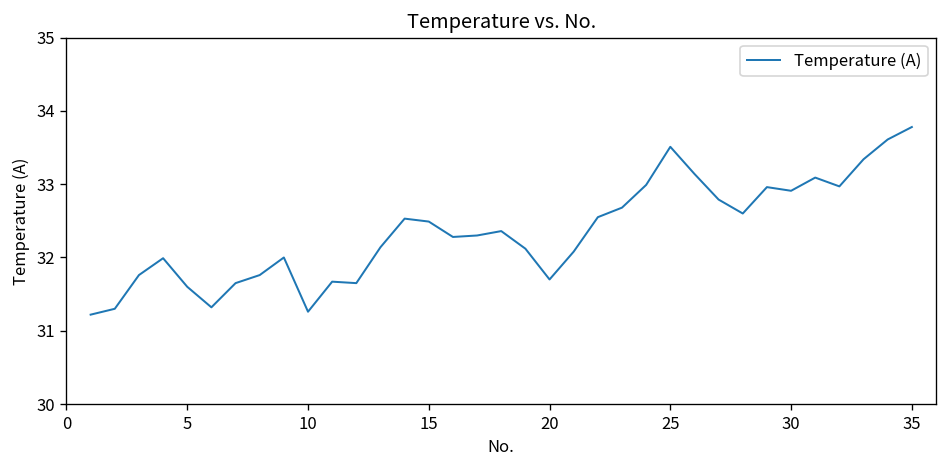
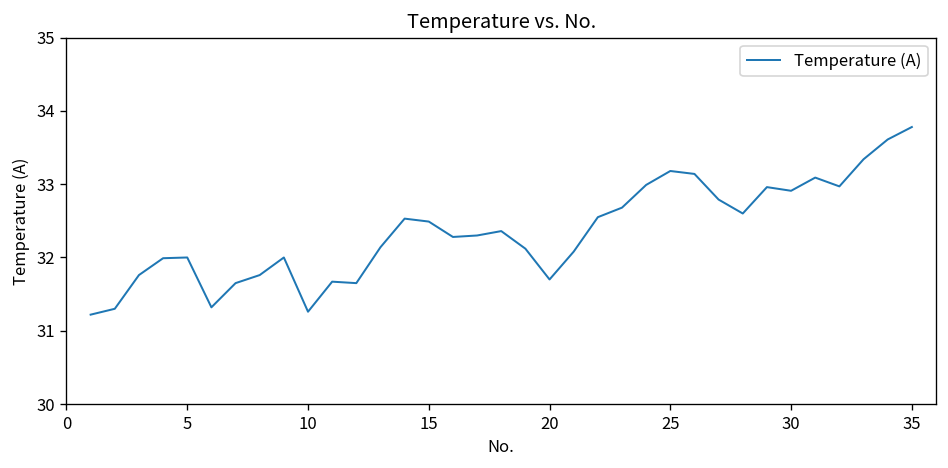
5: 31.6 -> 32.0
25: 33.5 -> 33.2
